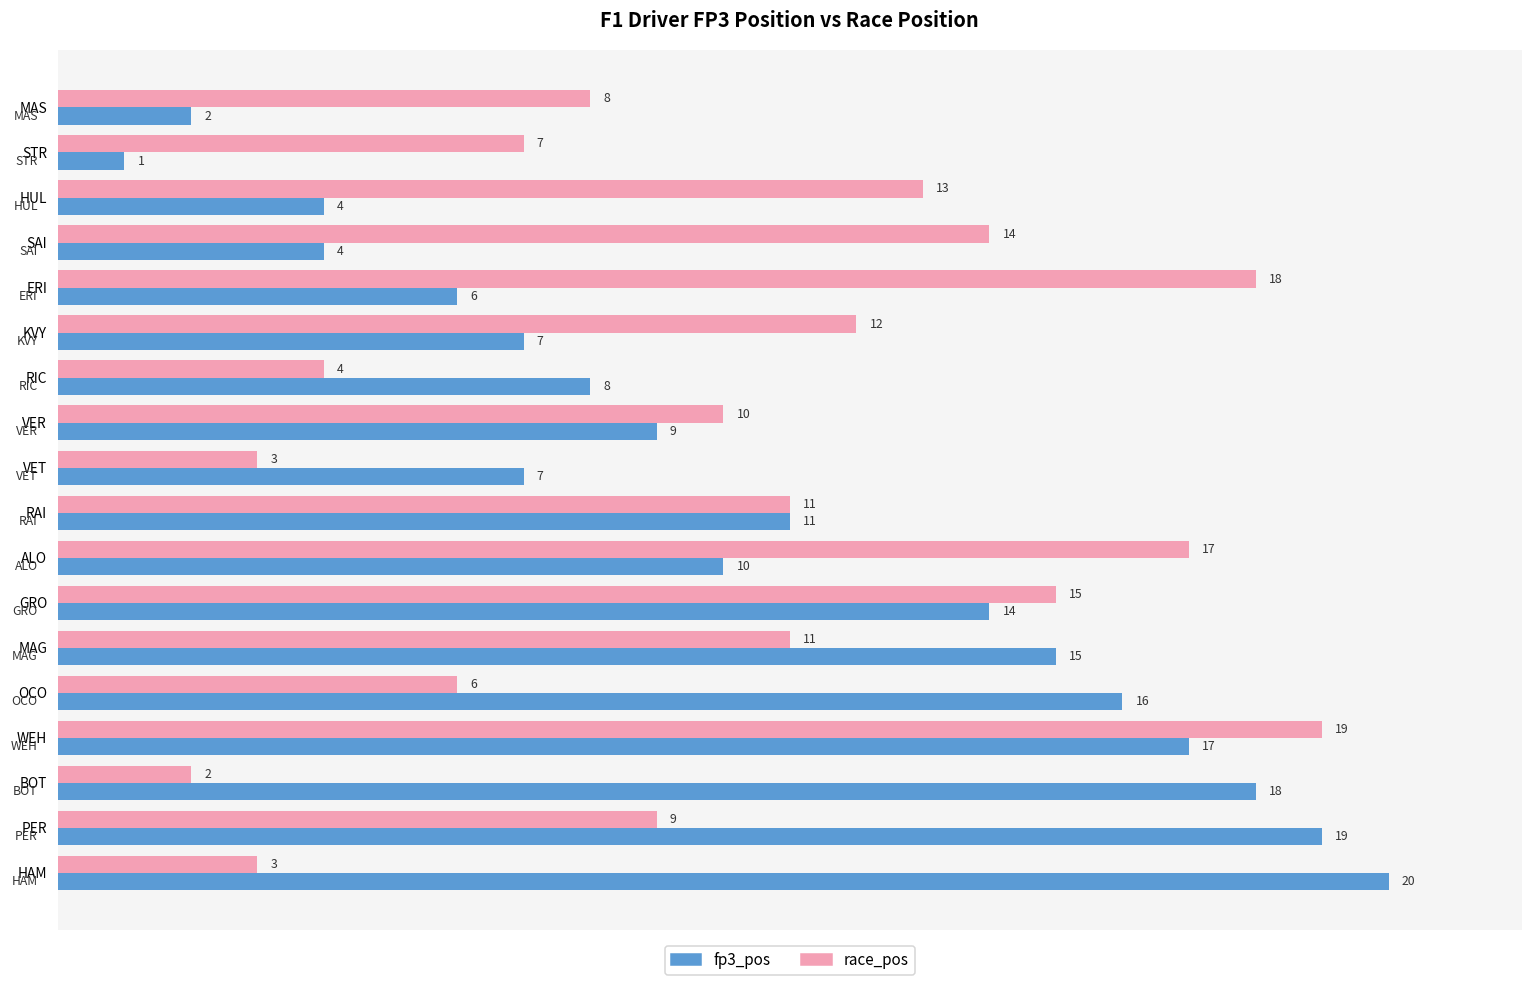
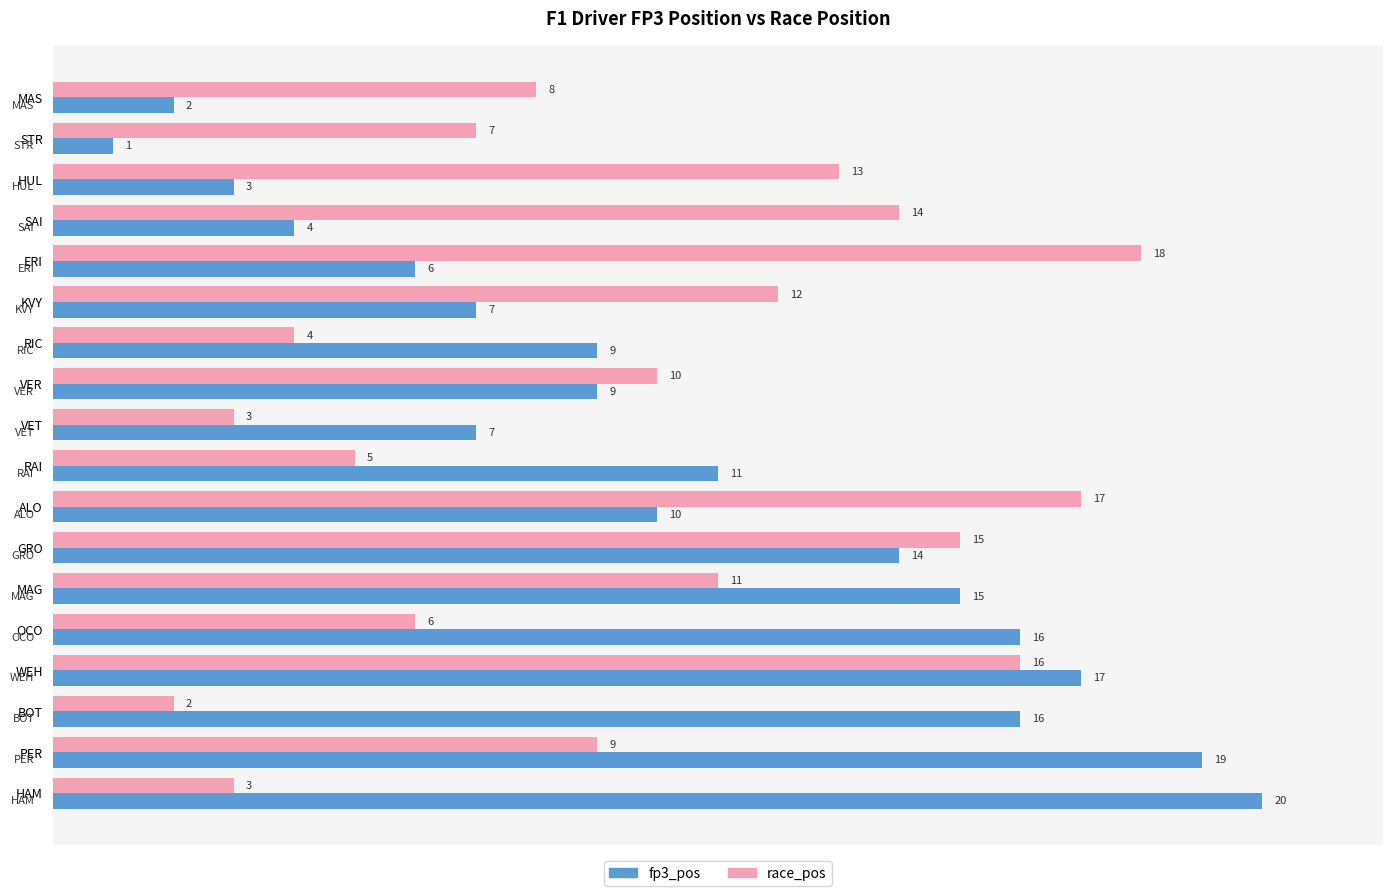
fp3_pos, HUL: 4 -> 3
fp3_pos, RIC: 8 -> 9
race_pos, RAI: 11 -> 5
race_pos, WEH: 19 -> 16
fp3_pos, BOT: 18 -> 16
